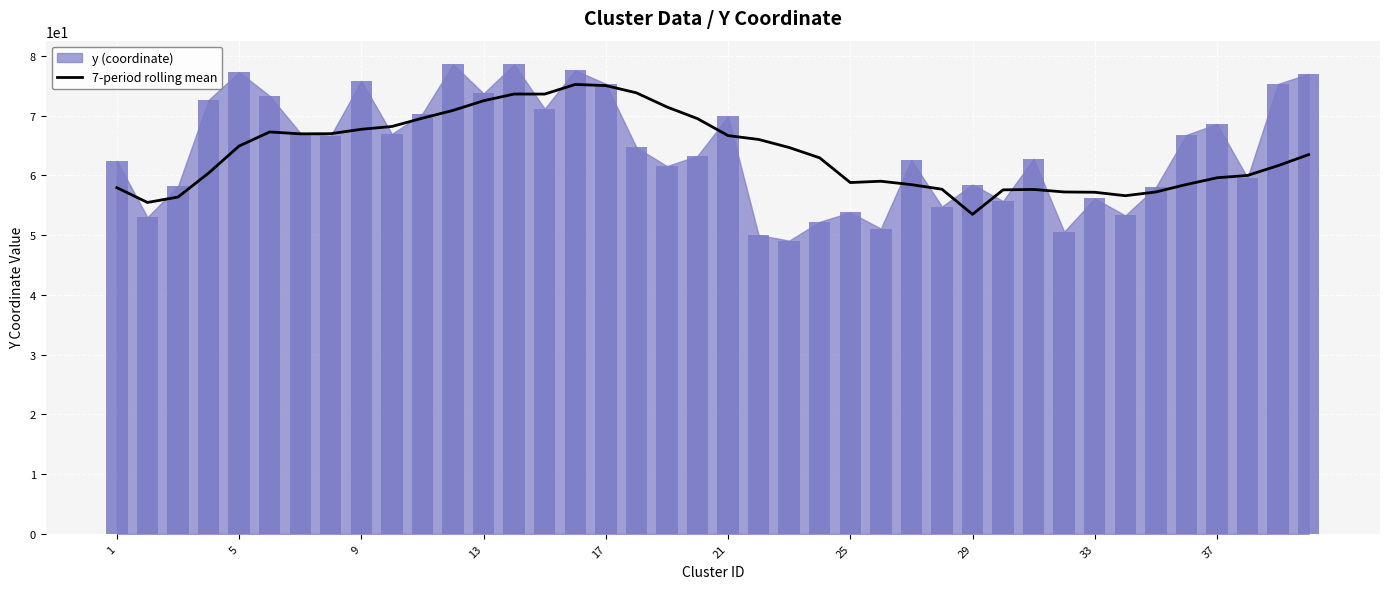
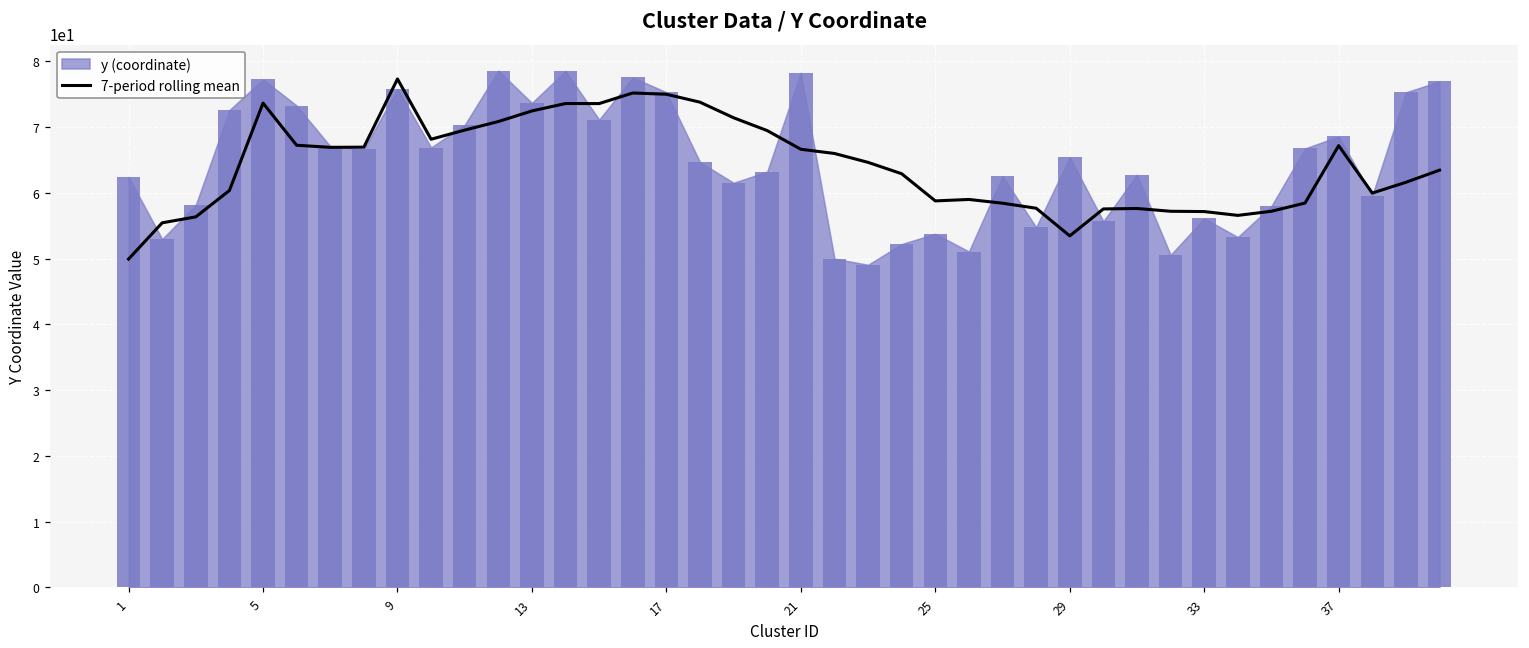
7-period rolling mean, 1: 58 -> 50
7-period rolling mean, 5: 65 -> 74
7-period rolling mean, 9: 68 -> 77
y (coordinate), 21: 70 -> 78
y (coordinate), 29: 58 -> 65
7-period rolling mean, 37: 60 -> 67
